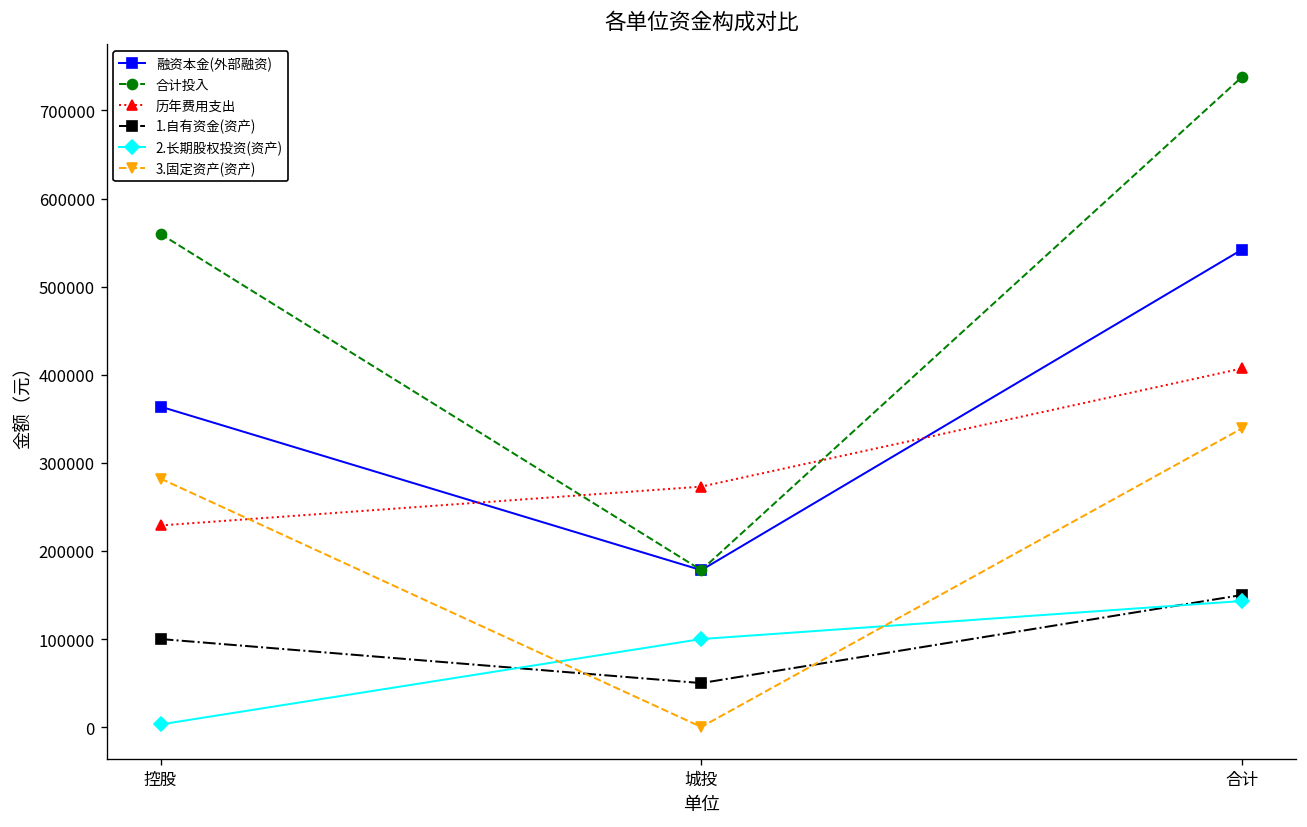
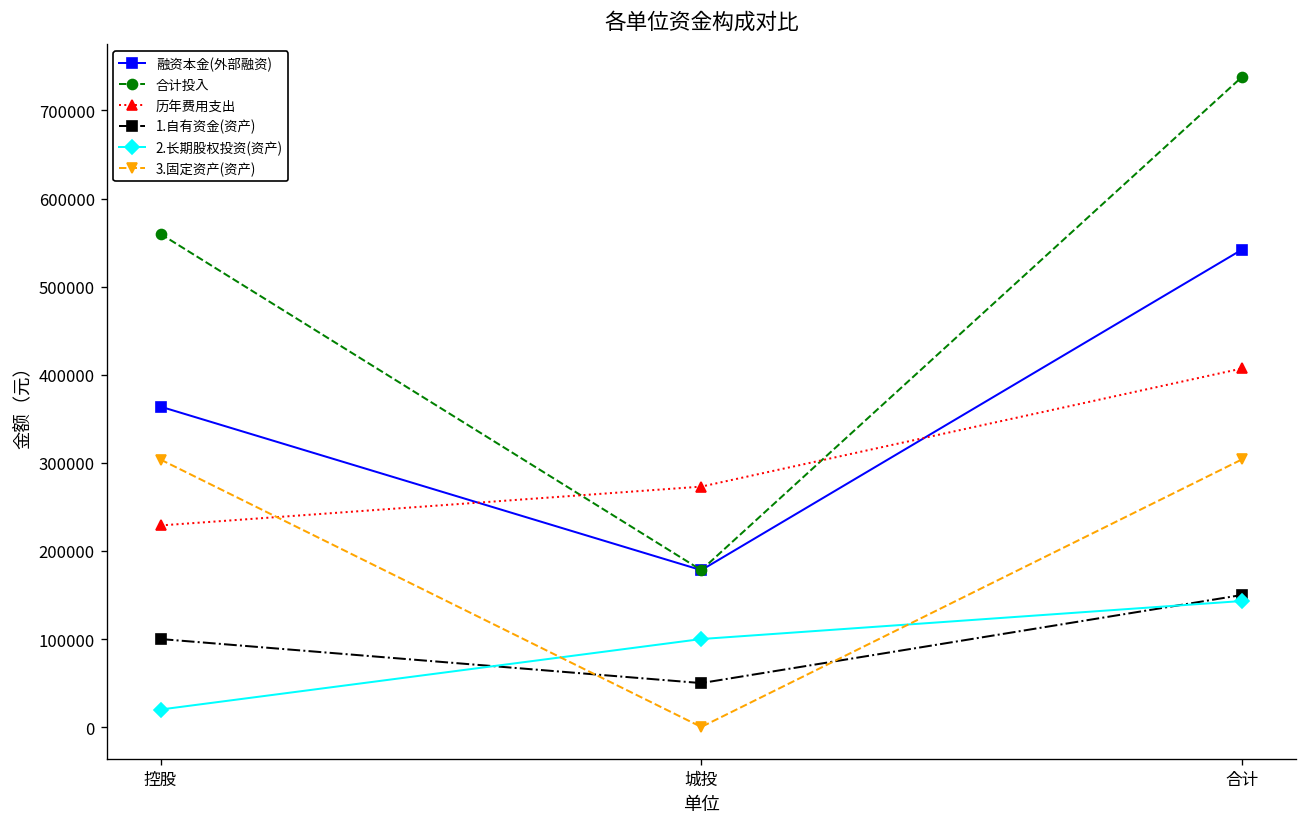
2.长期股权投资(资产), 控股: 0 -> 20000
3.固定资产(资产), 控股: 280000 -> 300000
3.固定资产(资产), 合计: 340000 -> 300000
